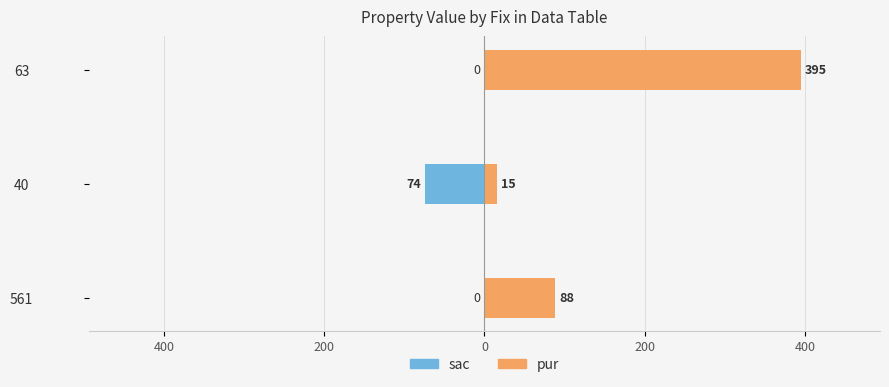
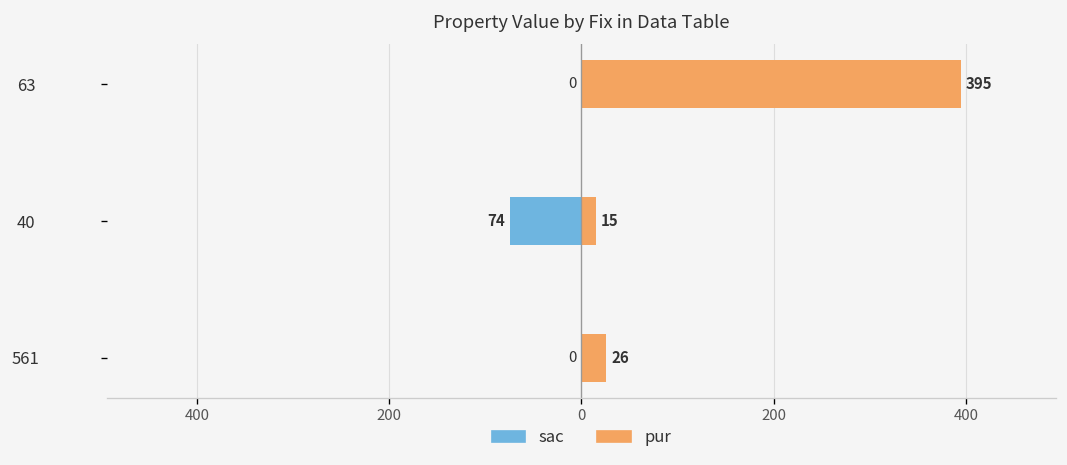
pur, 561: 88 -> 26
